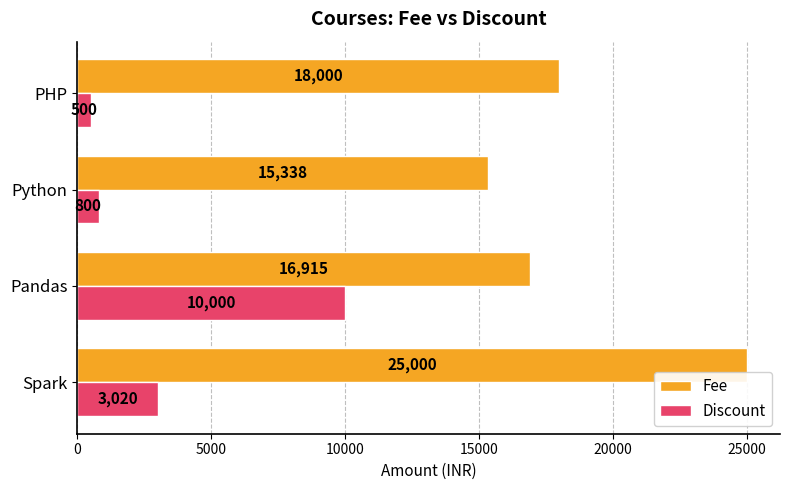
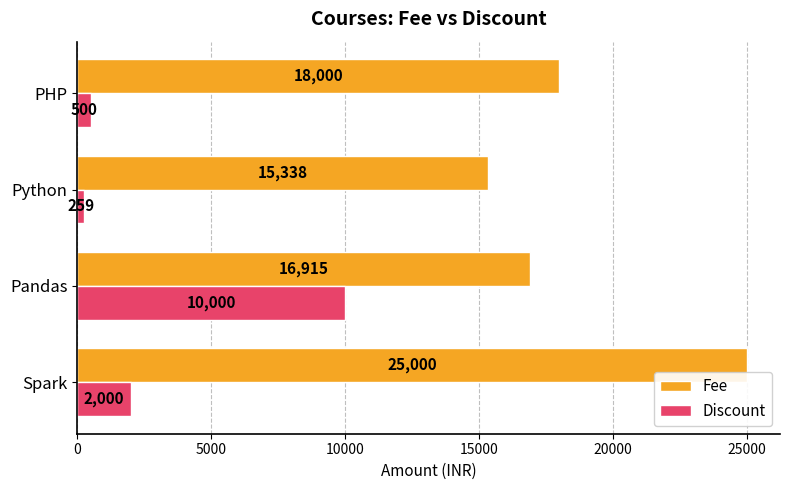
Discount, Python: 800 -> 259
Discount, Spark: 3,020 -> 2,000
